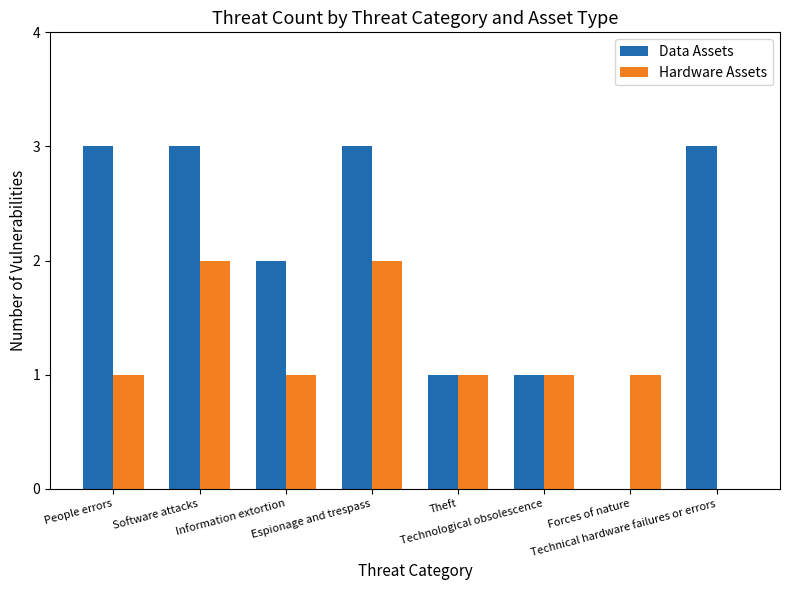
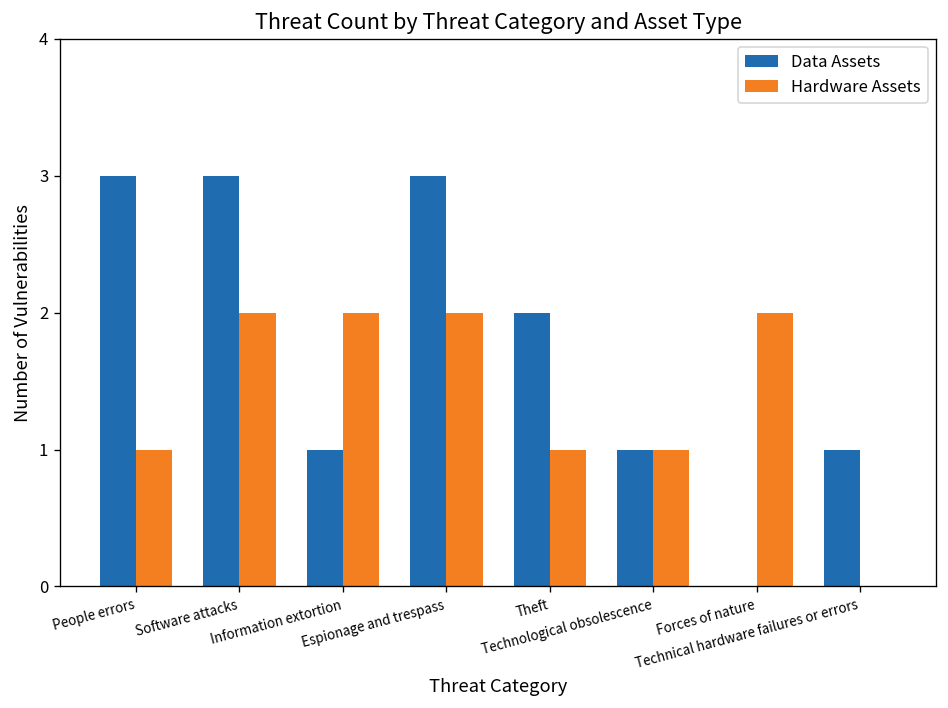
Data Assets, Information extortion: 2 -> 1
Hardware Assets, Information extortion: 1 -> 2
Data Assets, Theft: 1 -> 2
Hardware Assets, Forces of nature: 1 -> 2
Data Assets, Technical hardware failures or errors: 3 -> 1
